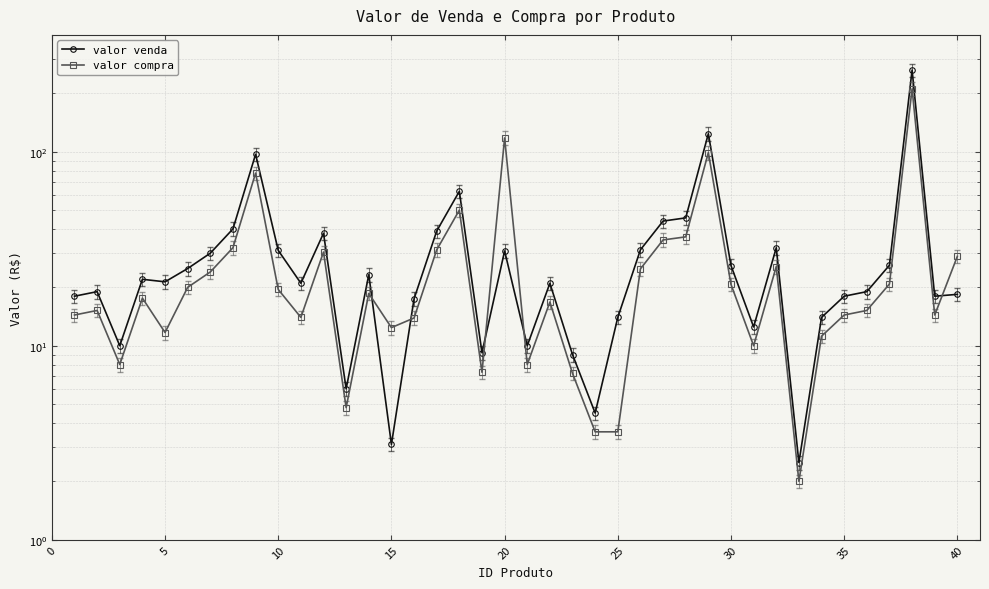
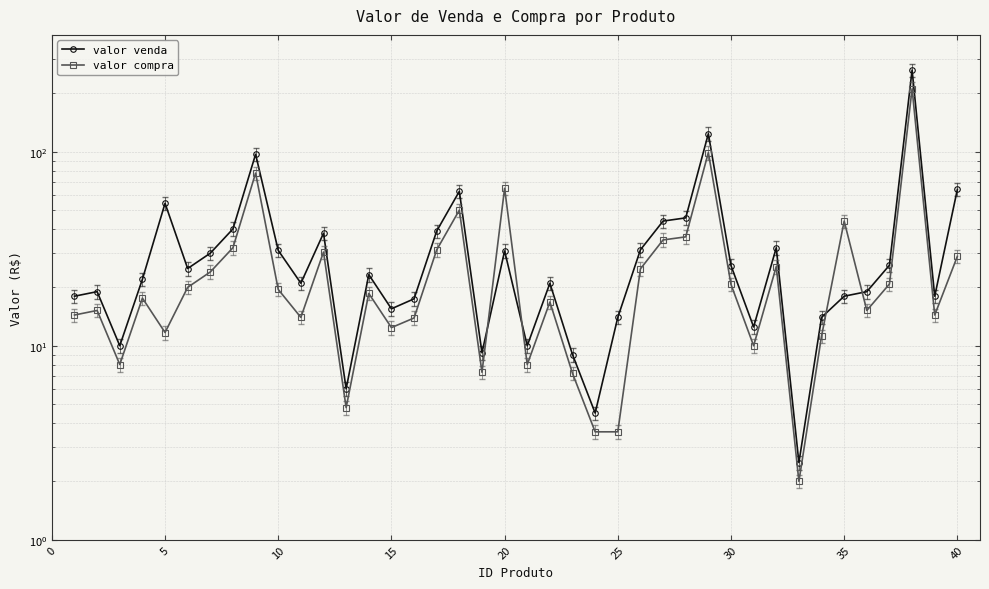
valor venda, 5: 21 -> 54
valor venda, 15: 3.1 -> 16
valor compra, 20: 120 -> 65
valor compra, 35: 14 -> 44
valor venda, 40: 18 -> 64
